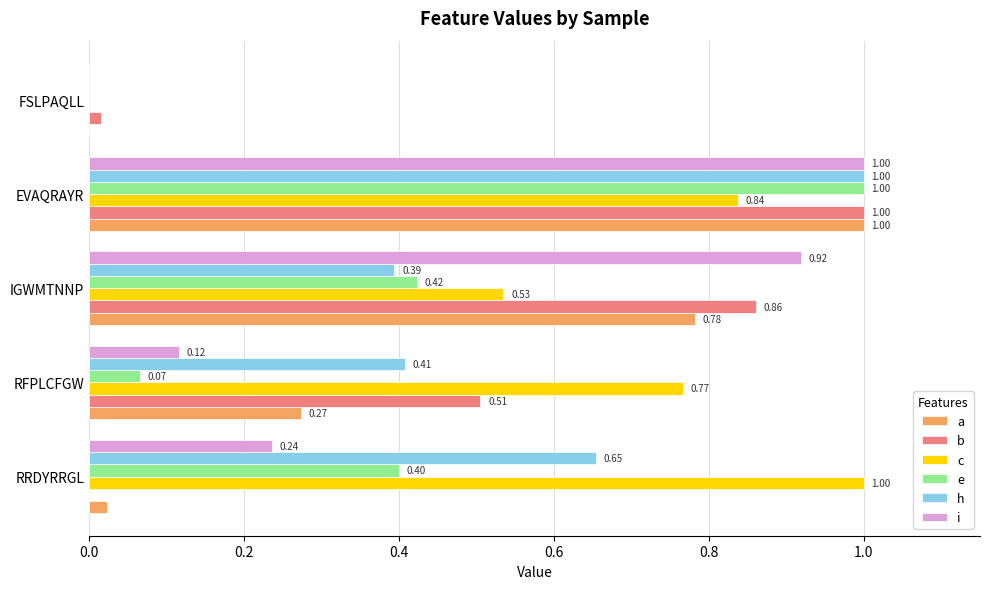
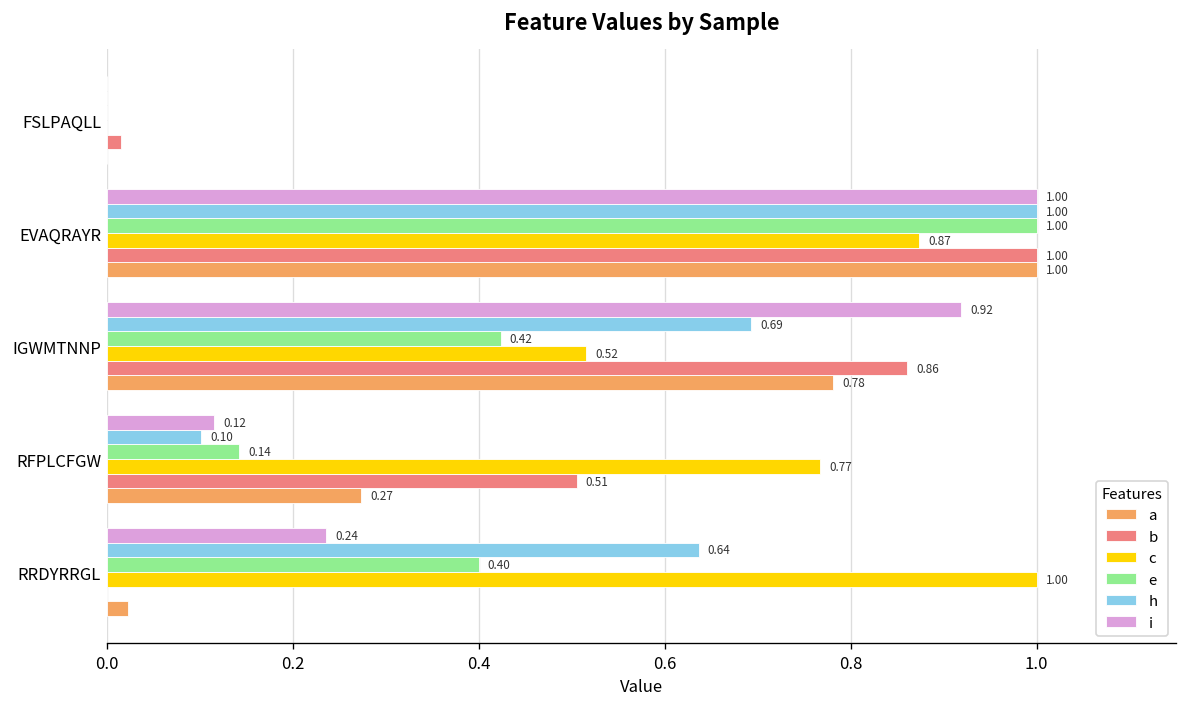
c, EVAQRAYR: 0.84 -> 0.87
h, IGWMTNNP: 0.39 -> 0.69
c, IGWMTNNP: 0.53 -> 0.52
h, RFPLCFGW: 0.41 -> 0.10
e, RFPLCFGW: 0.07 -> 0.14
h, RRDYRRGL: 0.65 -> 0.64
